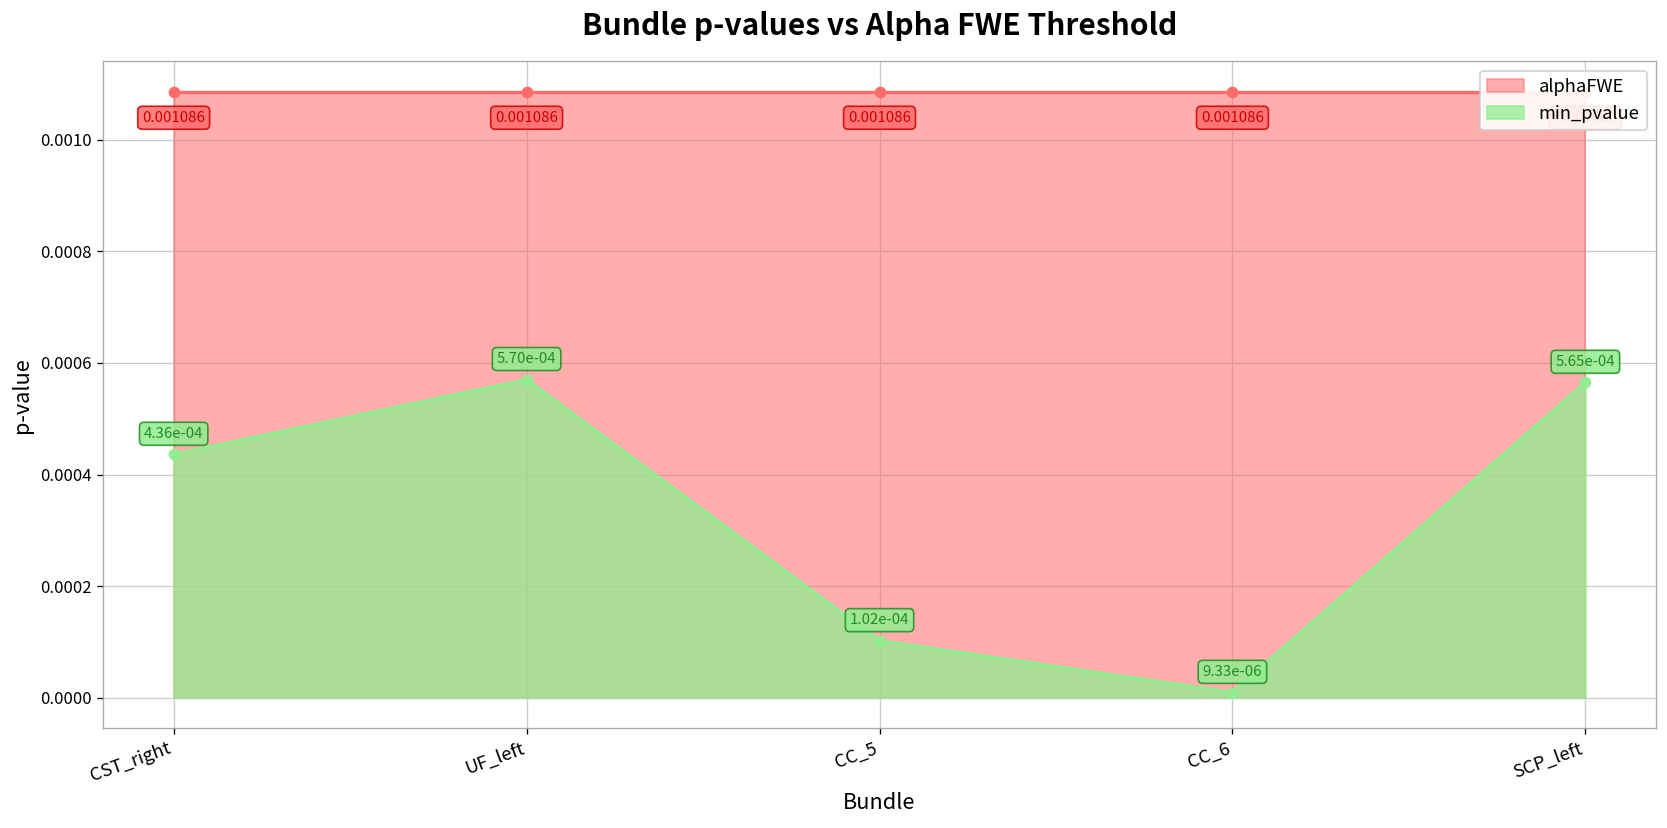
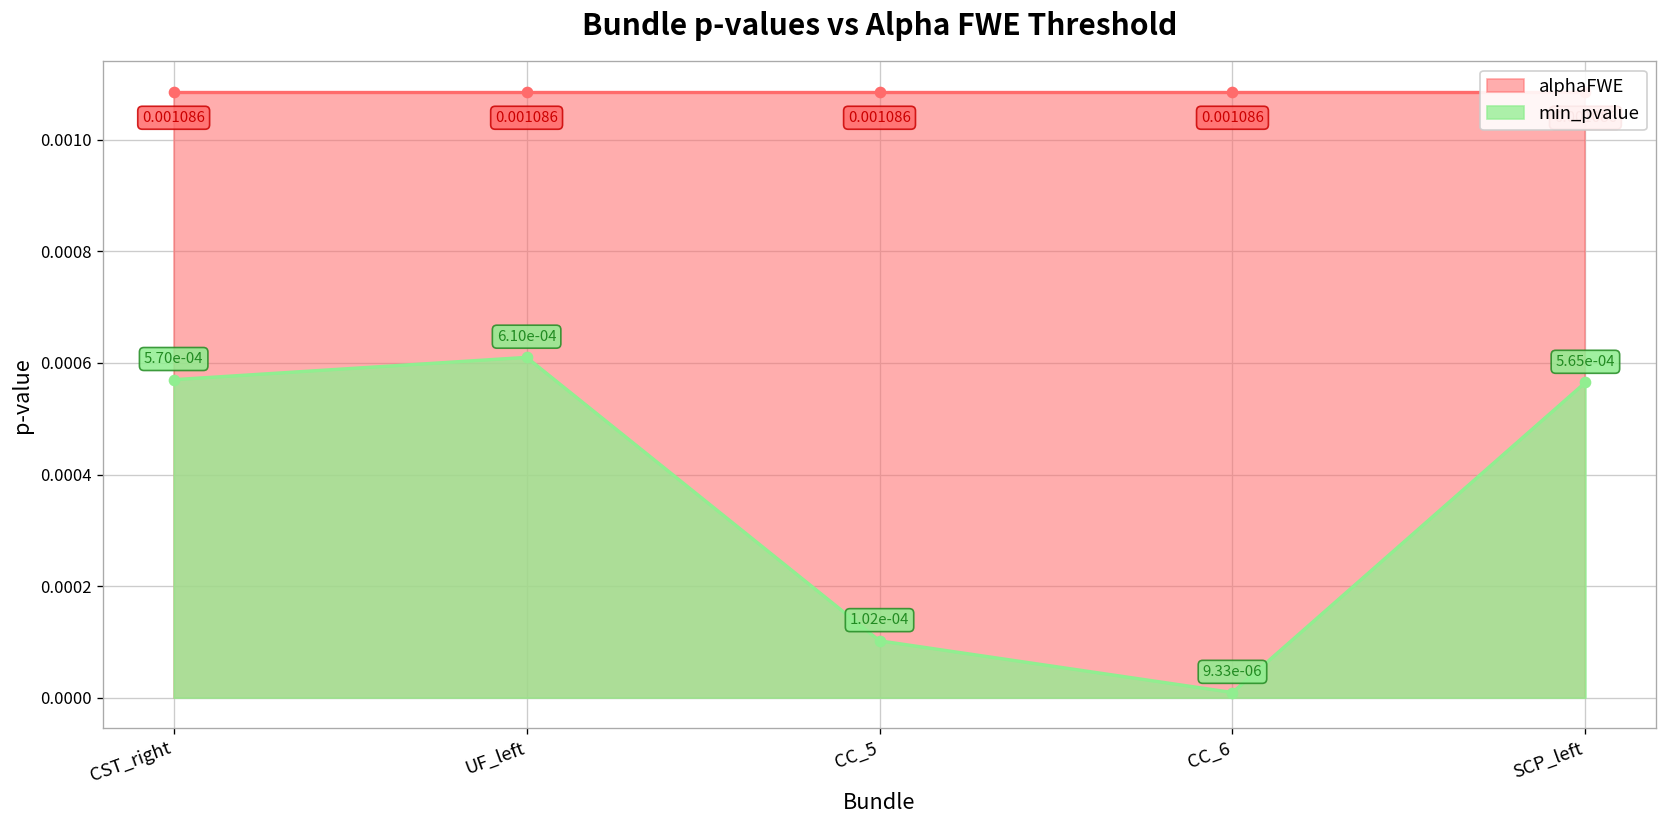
min_pvalue, CST_right: 4.36e-04 -> 5.70e-04
min_pvalue, UF_left: 5.70e-04 -> 6.10e-04
